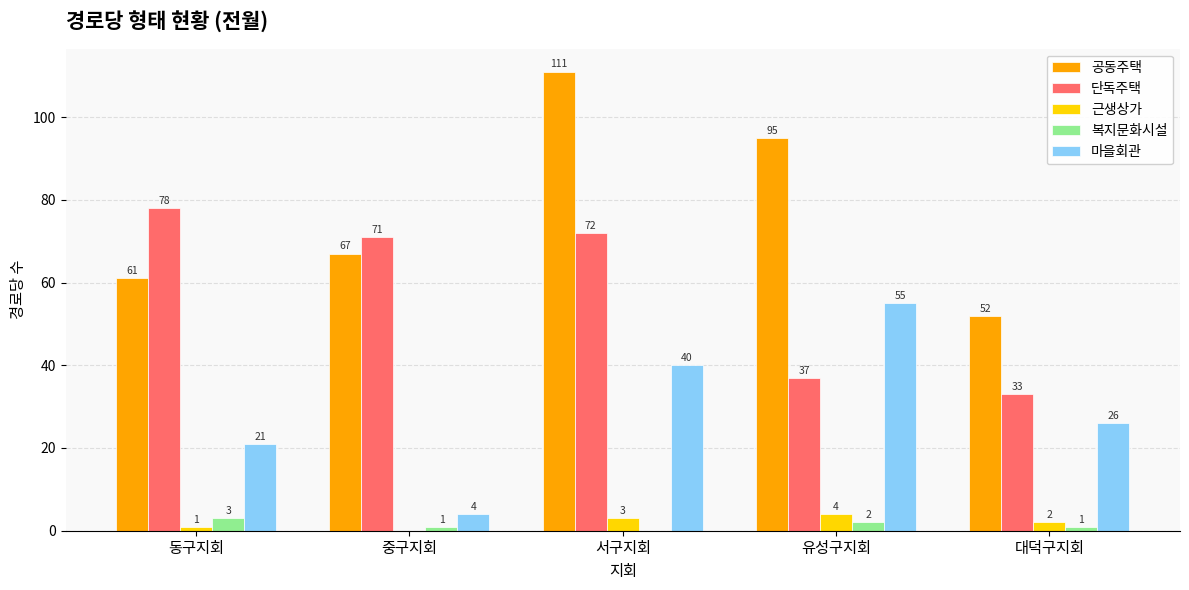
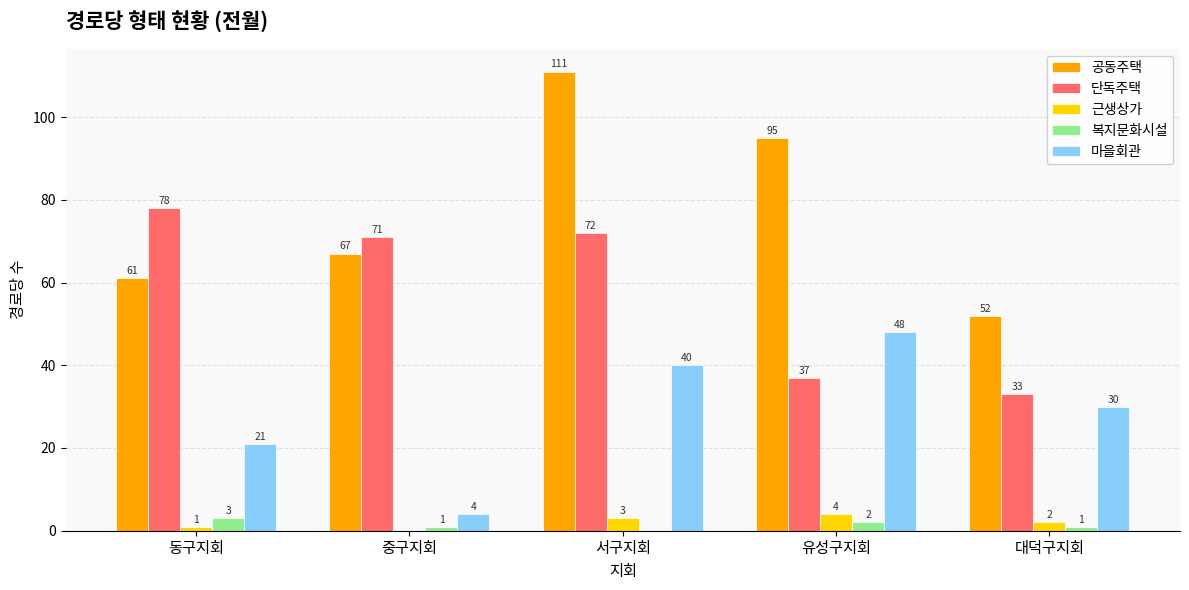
마을회관, 유성구지회: 55 -> 48
마을회관, 대덕구지회: 26 -> 30
